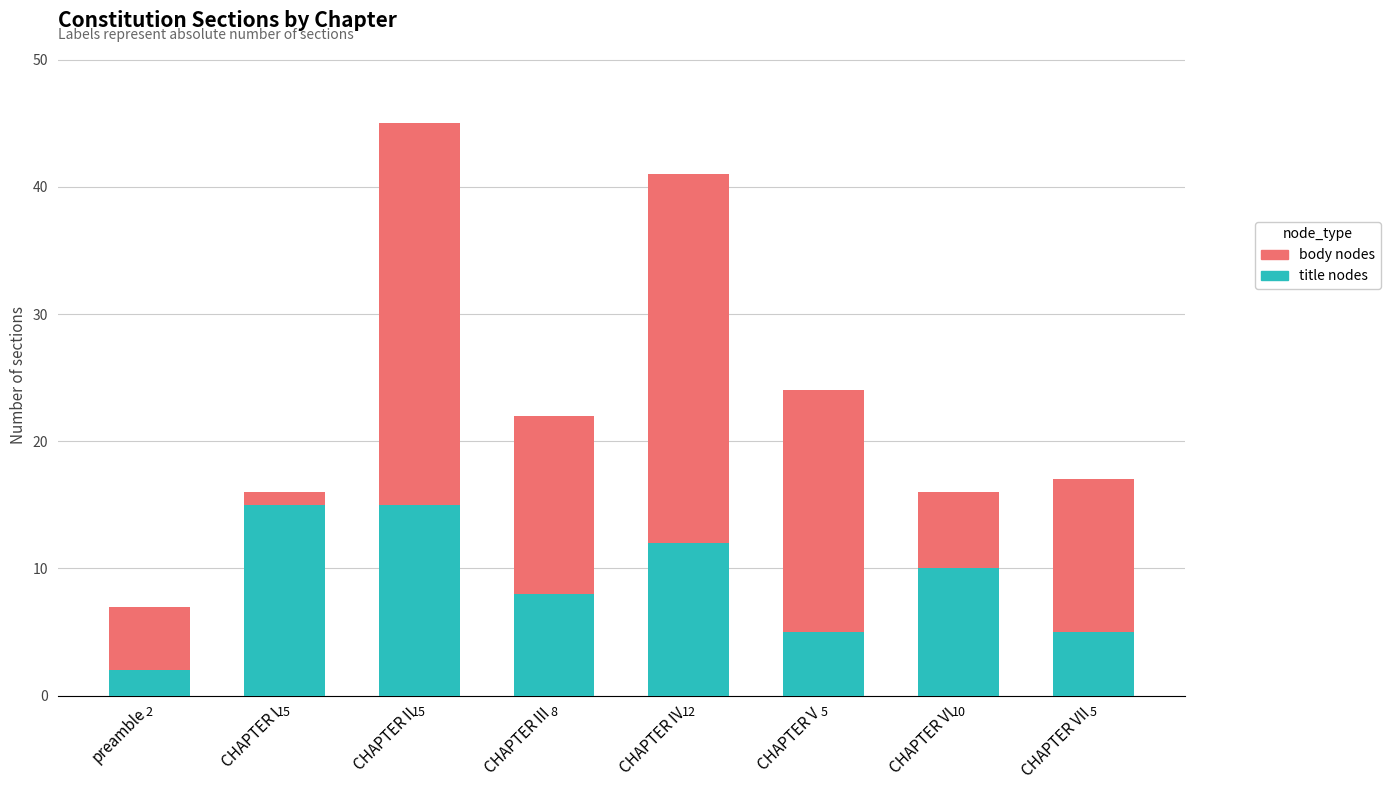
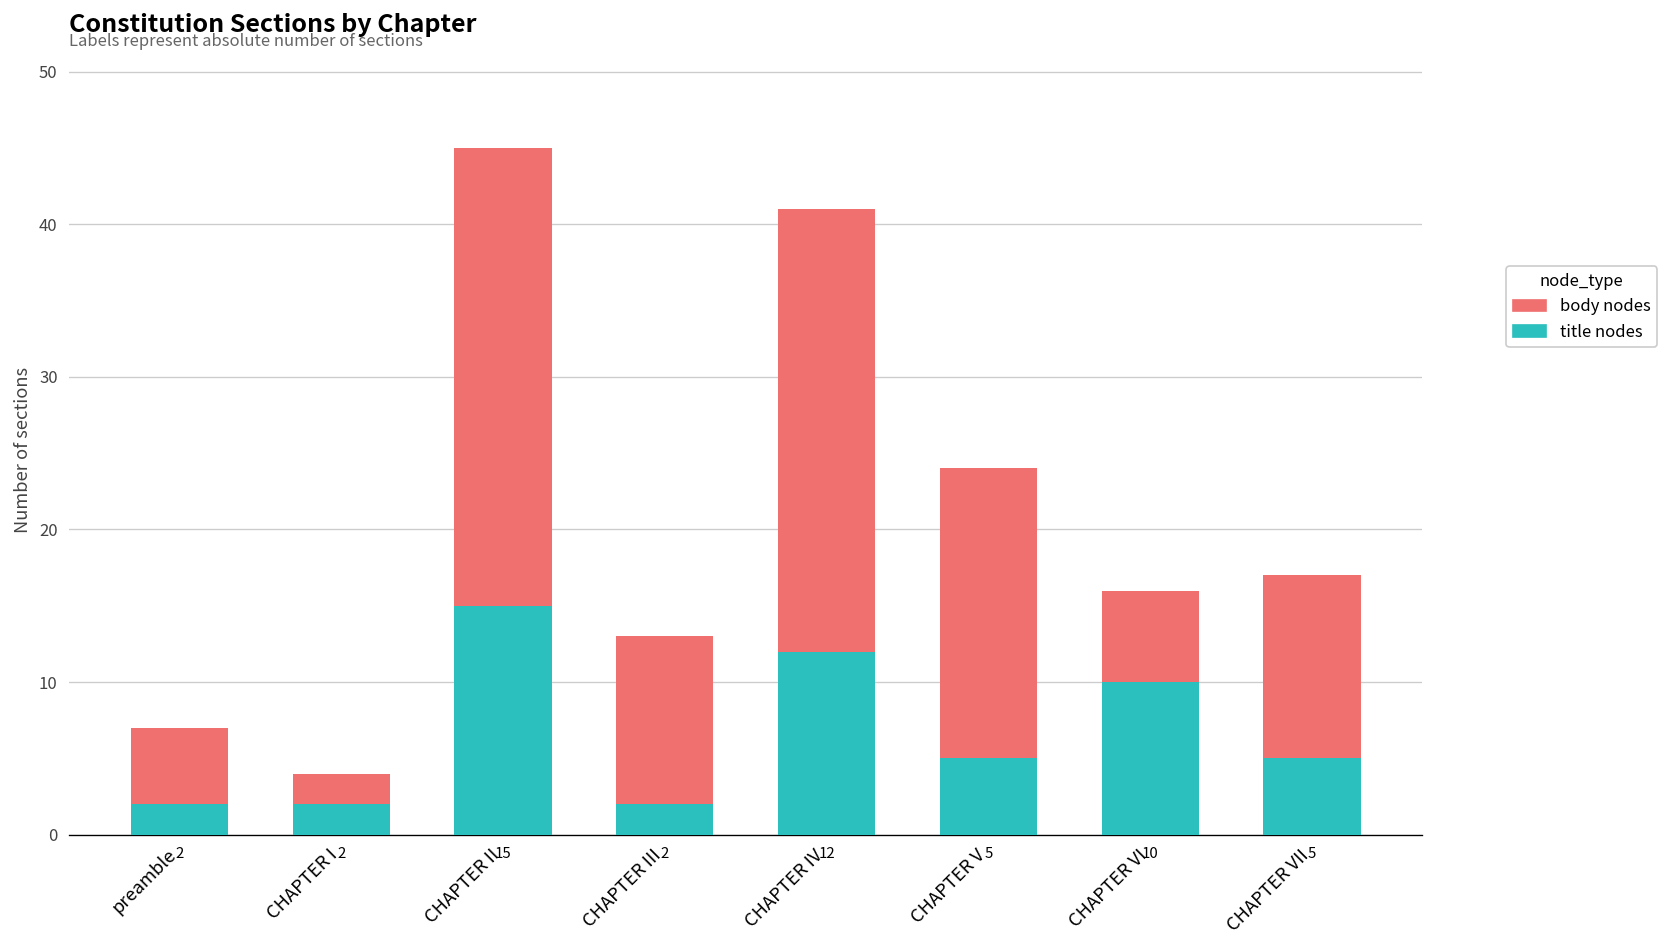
title nodes, CHAPTER I: 15 -> 2
body nodes, CHAPTER I: 1 -> 2
title nodes, CHAPTER III: 8 -> 2
body nodes, CHAPTER III: 14 -> 11
